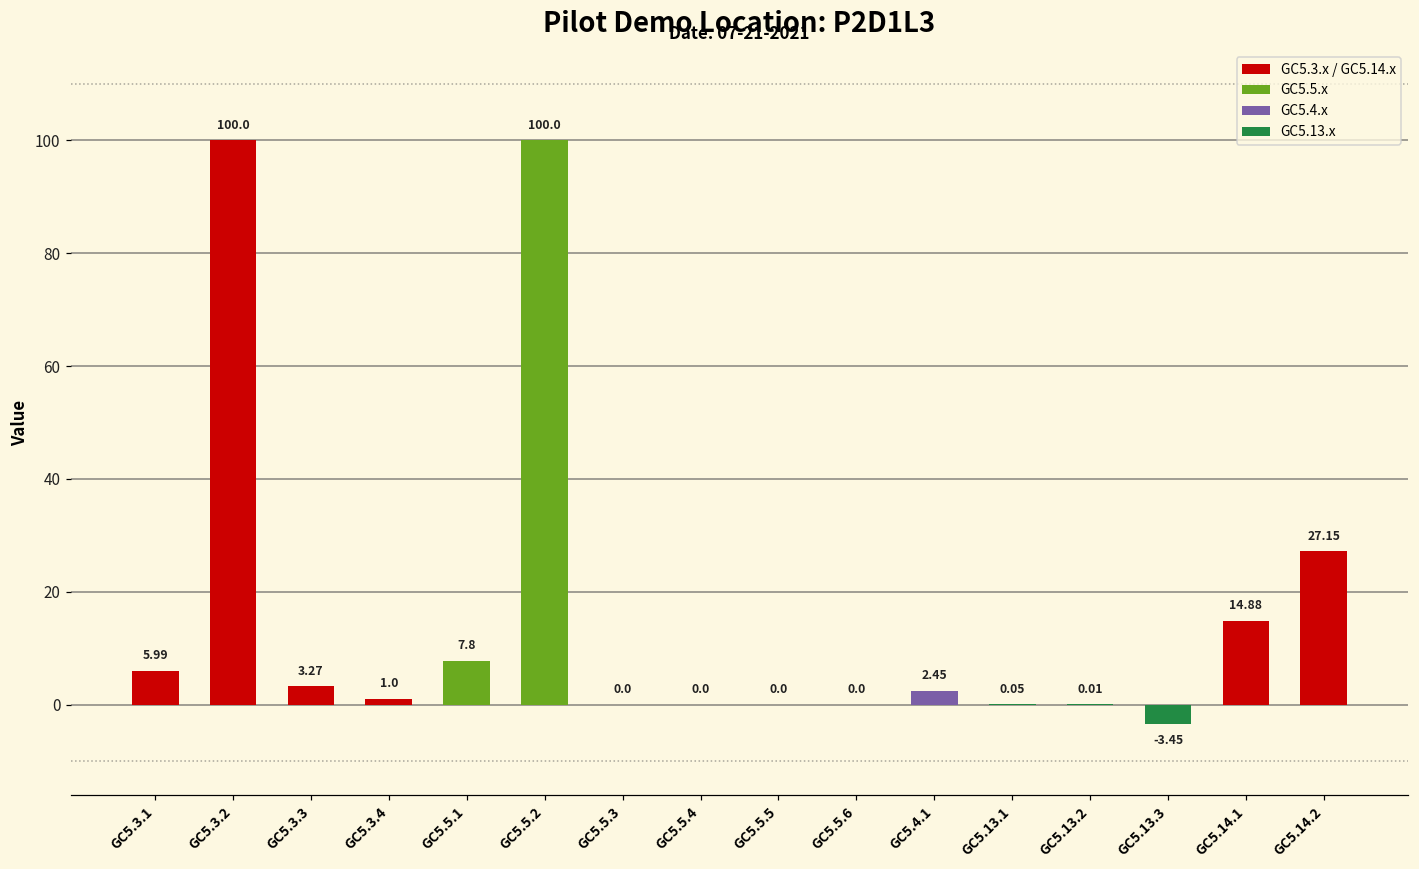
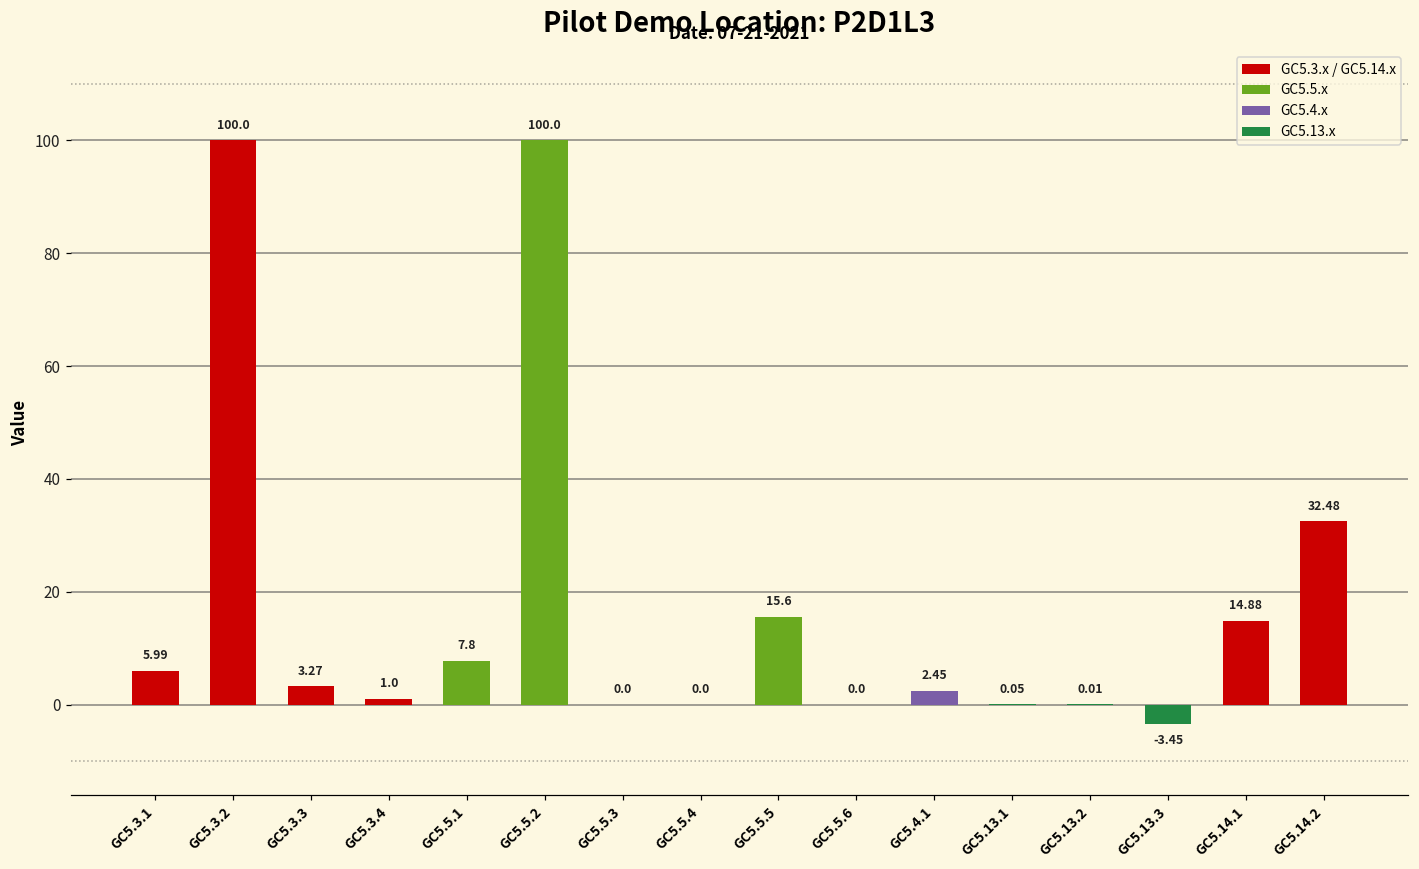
GC5.5.5: 0.0 -> 15.6
GC5.14.2: 27.15 -> 32.48
